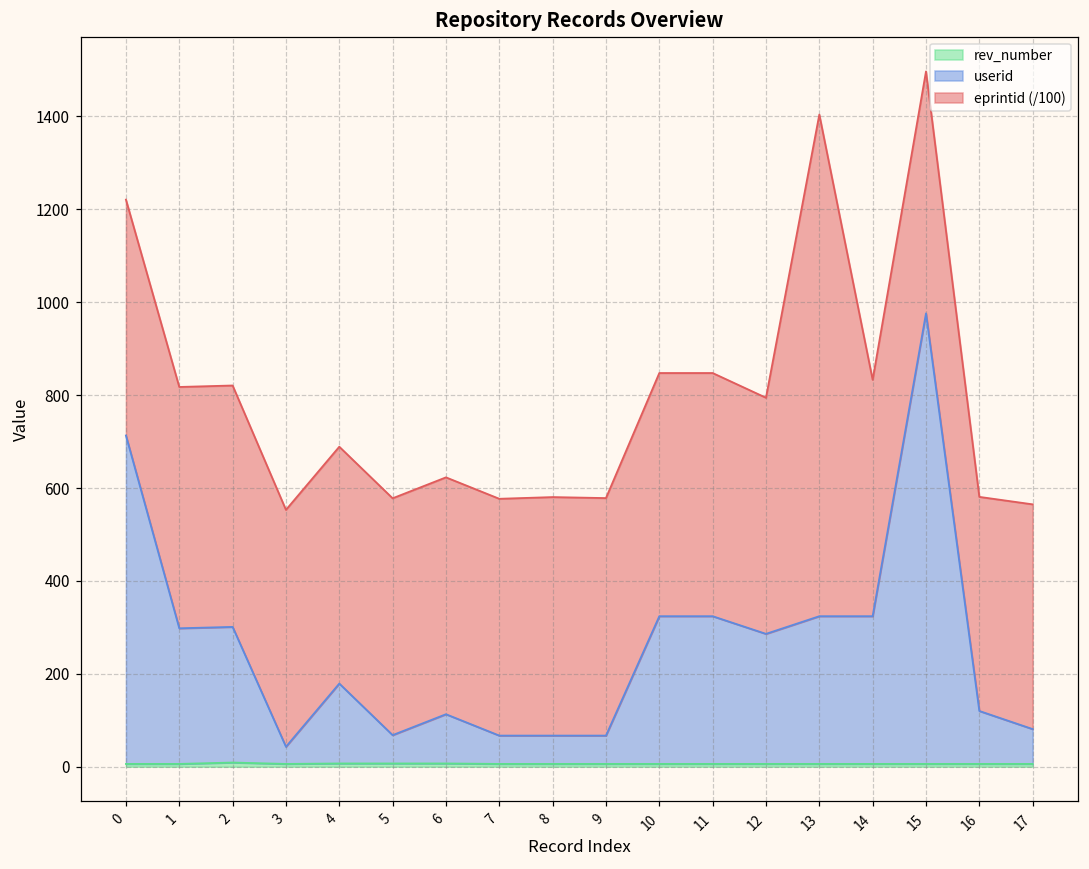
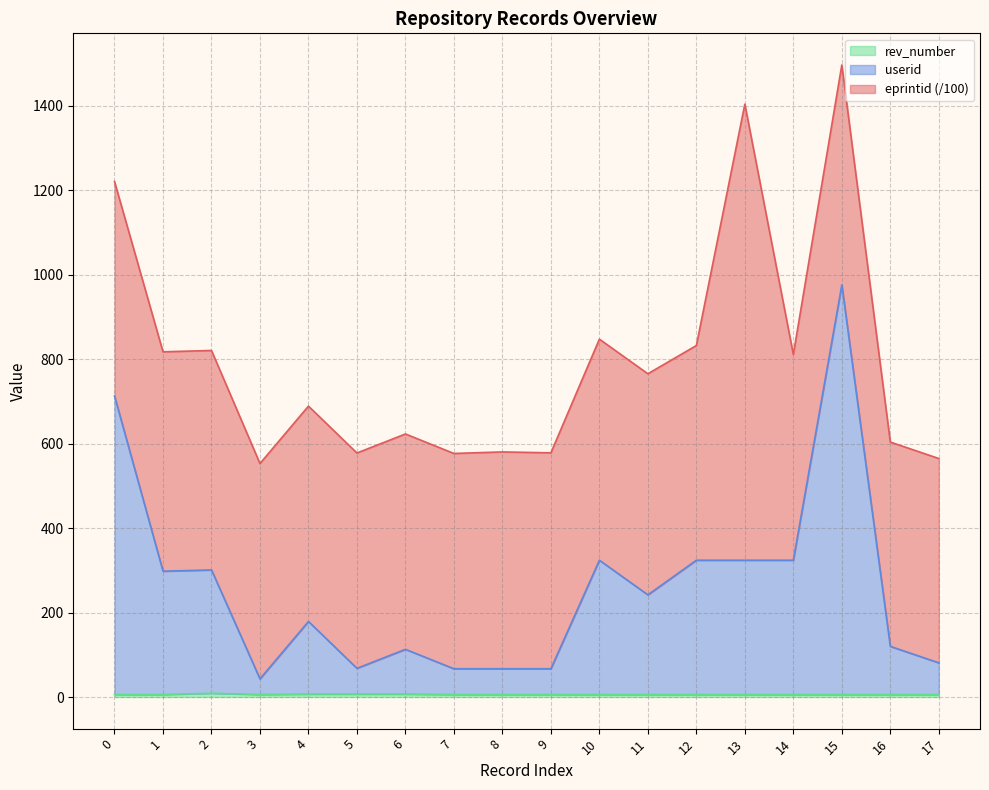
userid, 11: 320 -> 240
userid, 12: 280 -> 320
eprintid (/100), 14: 510 -> 490
eprintid (/100), 16: 460 -> 480
